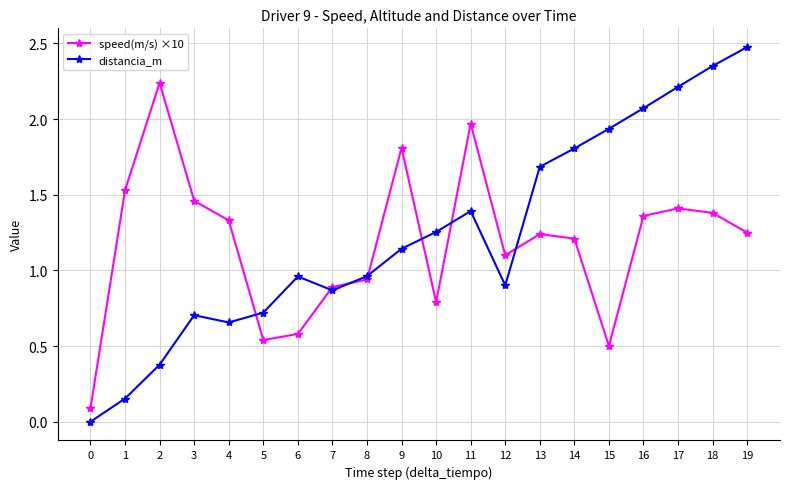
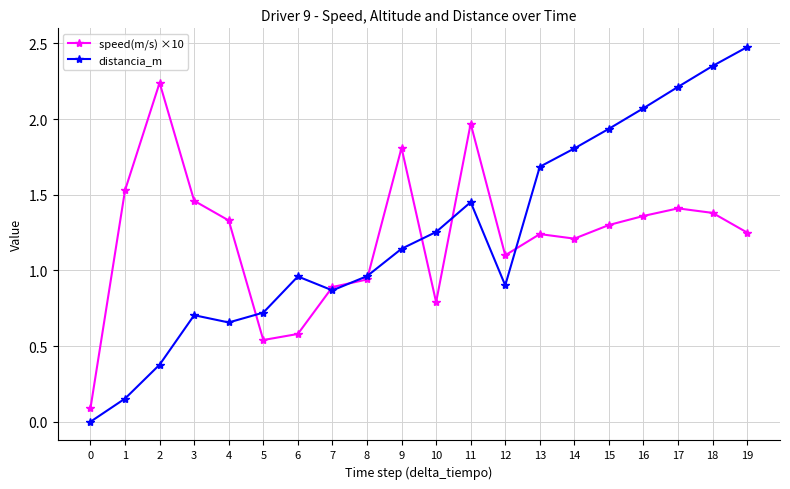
distancia_m, 11: 1.39 -> 1.45
speed(m/s) ×10, 15: 0.50 -> 1.30
